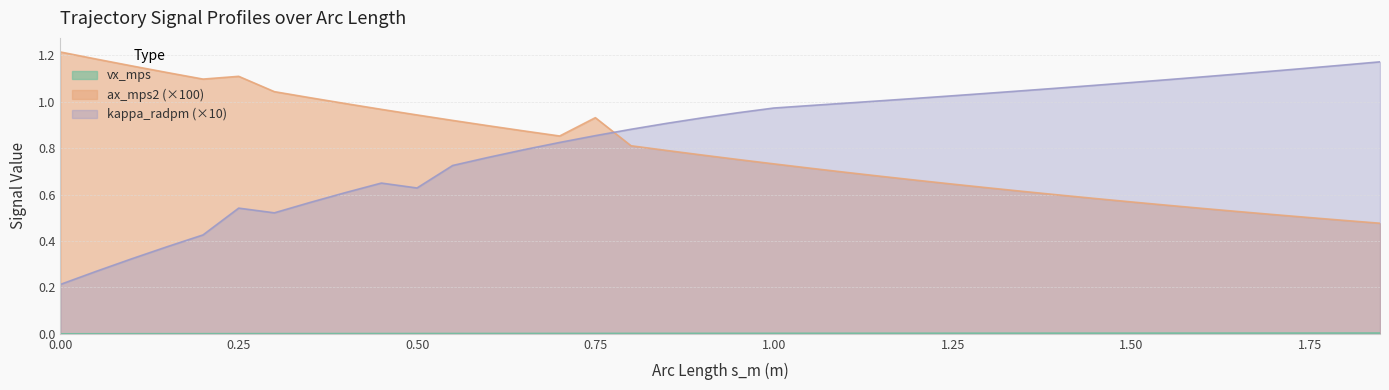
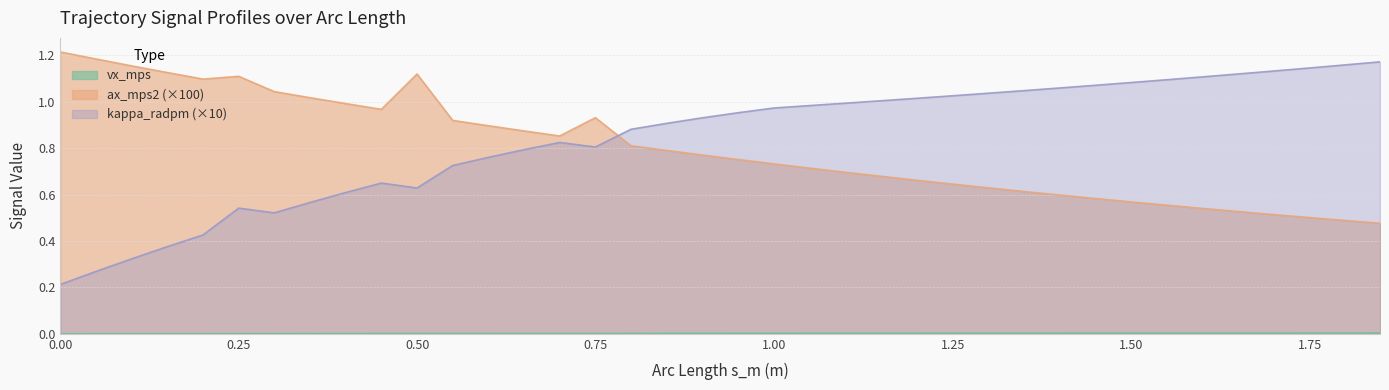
ax_mps2 (×100), 0.50: 0.94 -> 1.12
kappa_radpm (×10), 0.75: 0.85 -> 0.80
